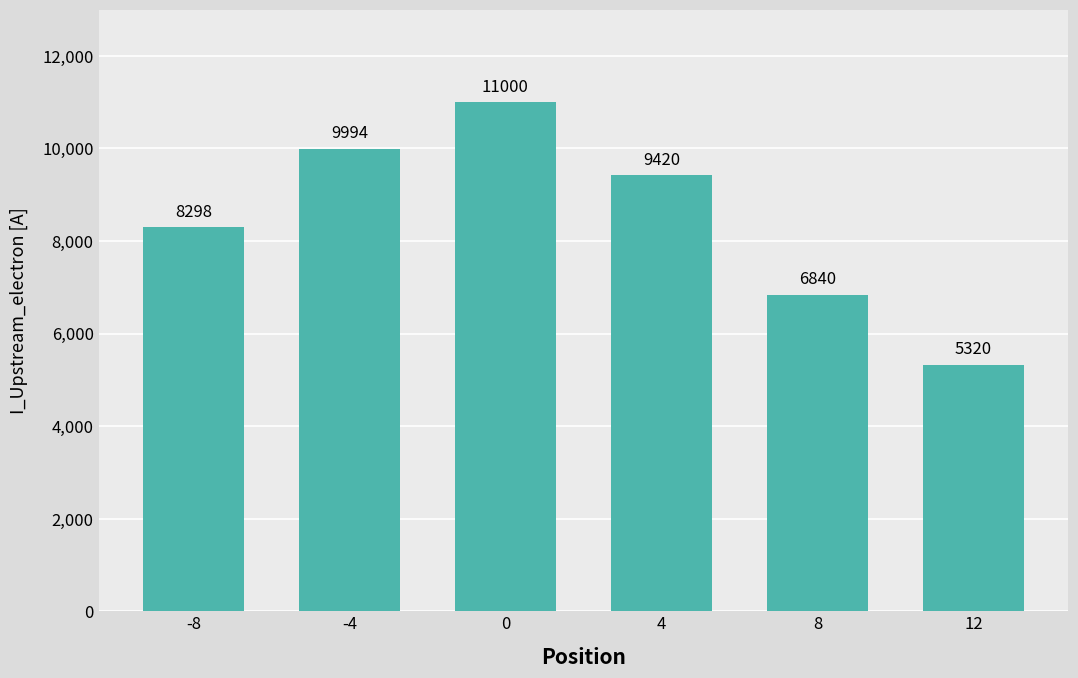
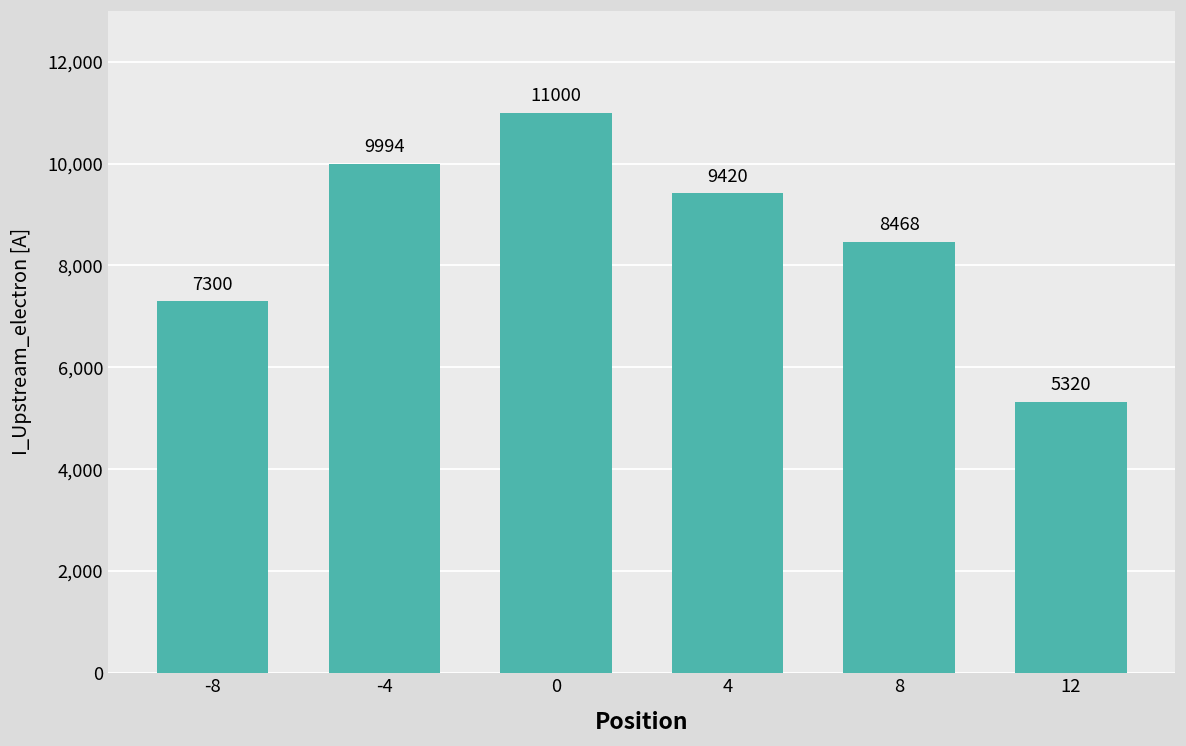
-8: 8298 -> 7300
8: 6840 -> 8468
